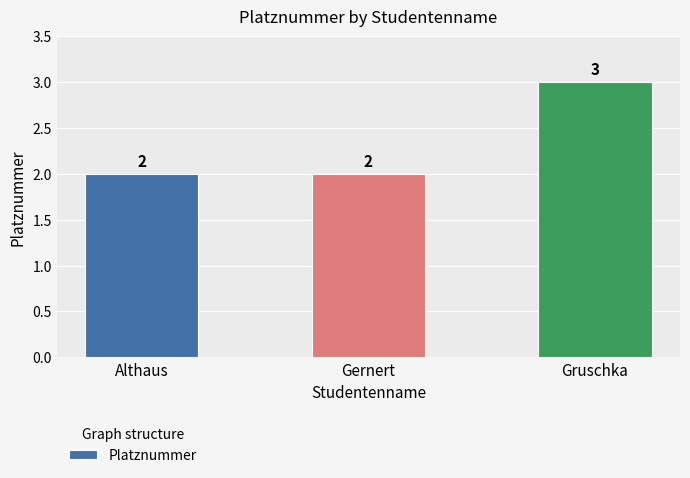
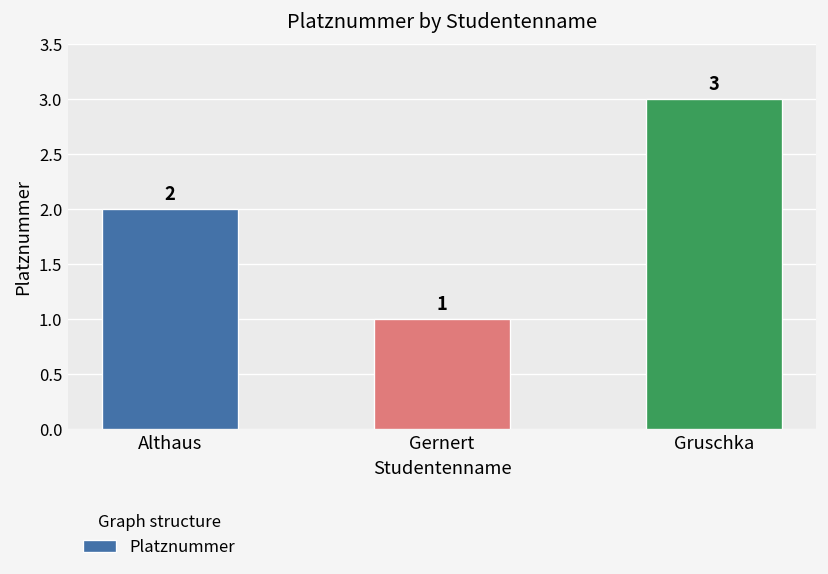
Gernert: 2 -> 1
